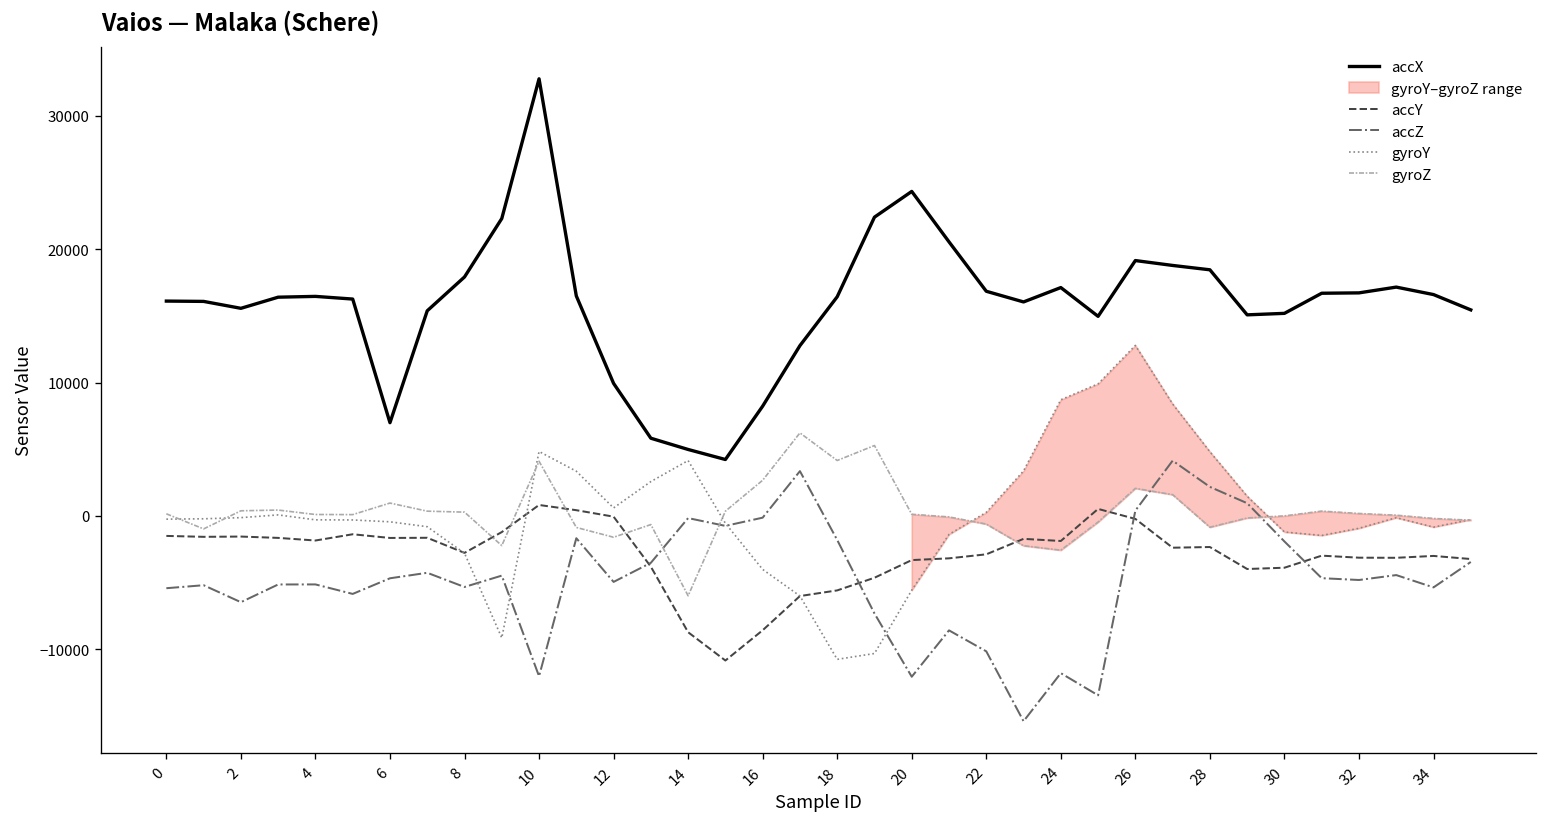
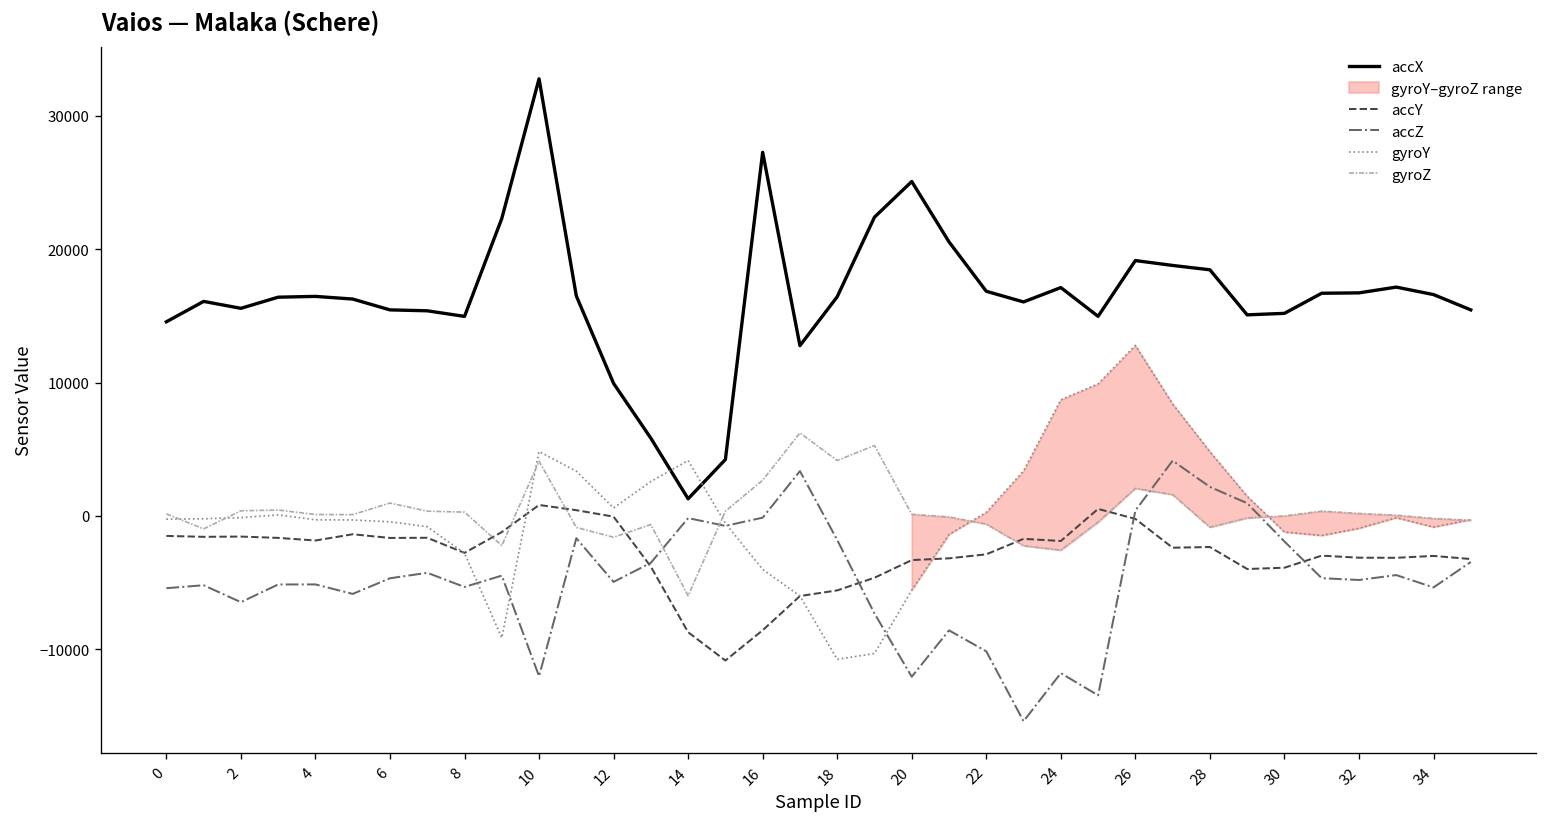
accX, 0: 16100 -> 14600
accX, 6: 7000 -> 15400
accX, 8: 17900 -> 15000
accX, 14: 5000 -> 1300
accX, 16: 8200 -> 27300
accX, 20: 24300 -> 25100
